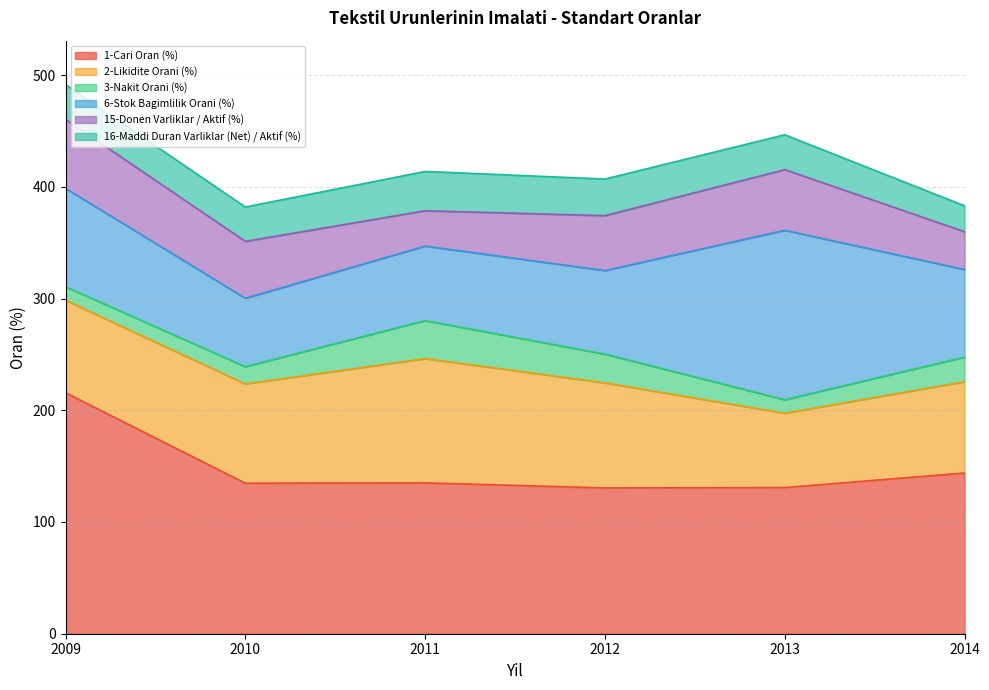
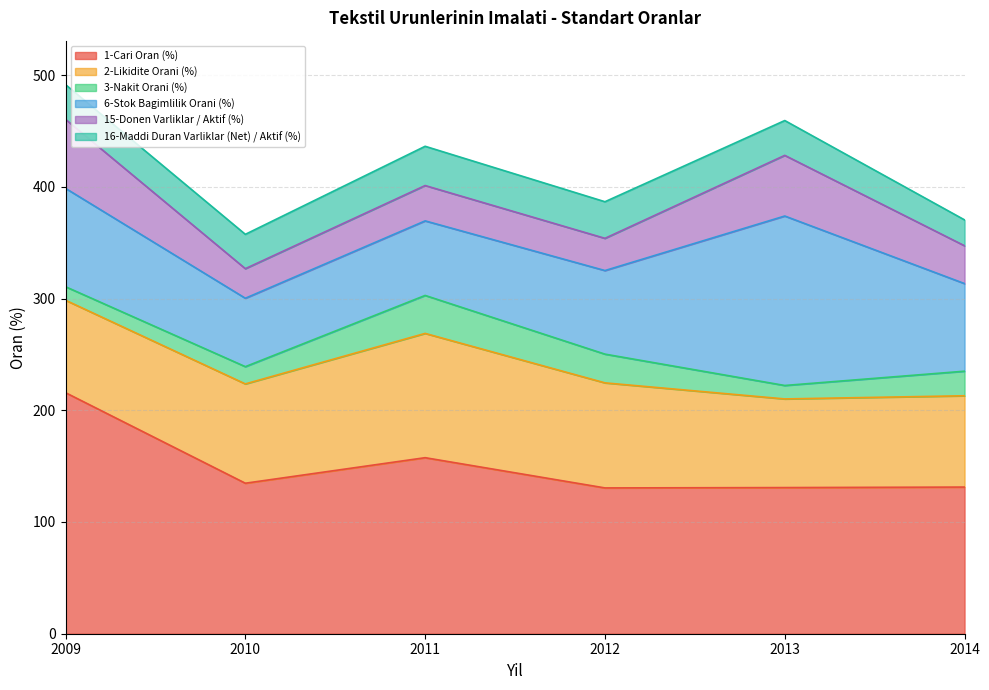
15-Donen Varliklar / Aktif (%), 2010: 51 -> 26
1-Cari Oran (%), 2011: 135 -> 158
15-Donen Varliklar / Aktif (%), 2012: 49 -> 29
2-Likidite Orani (%), 2013: 67 -> 79
1-Cari Oran (%), 2014: 144 -> 131
